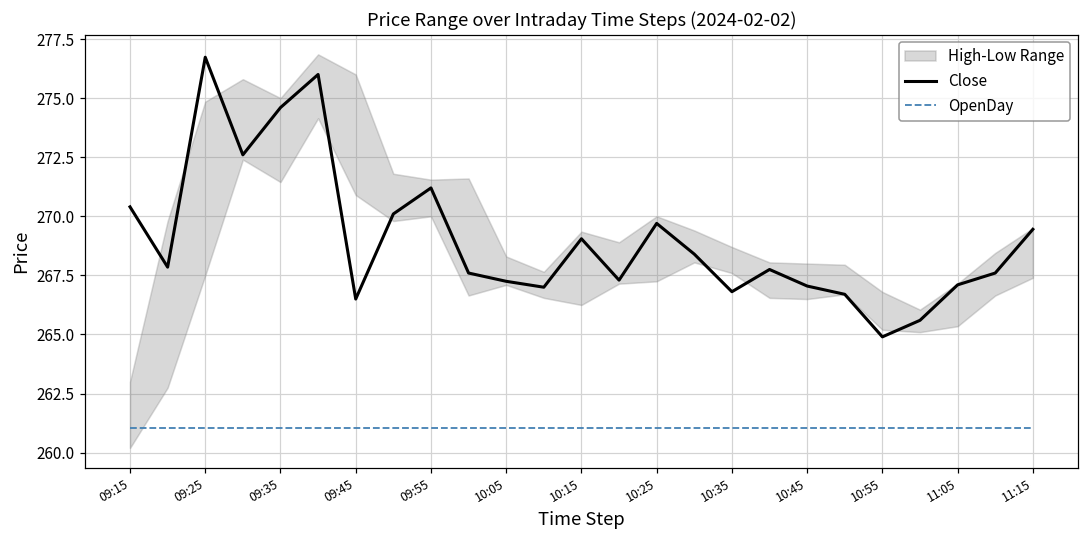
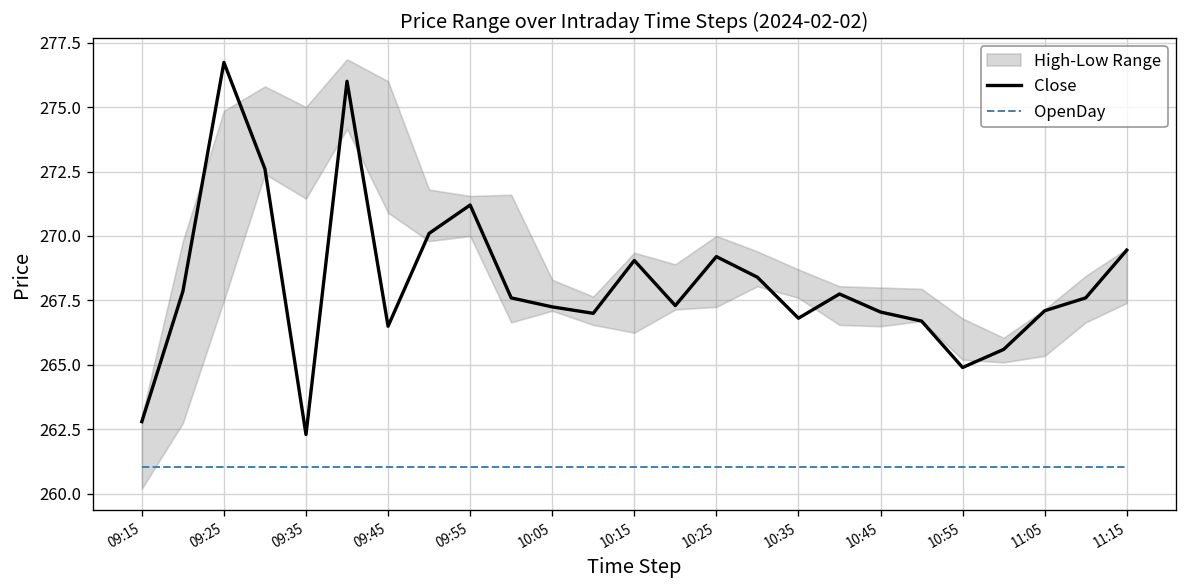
Close, 09:15: 270.4 -> 262.8
Close, 09:35: 274.6 -> 262.3
Close, 10:25: 269.7 -> 269.2
